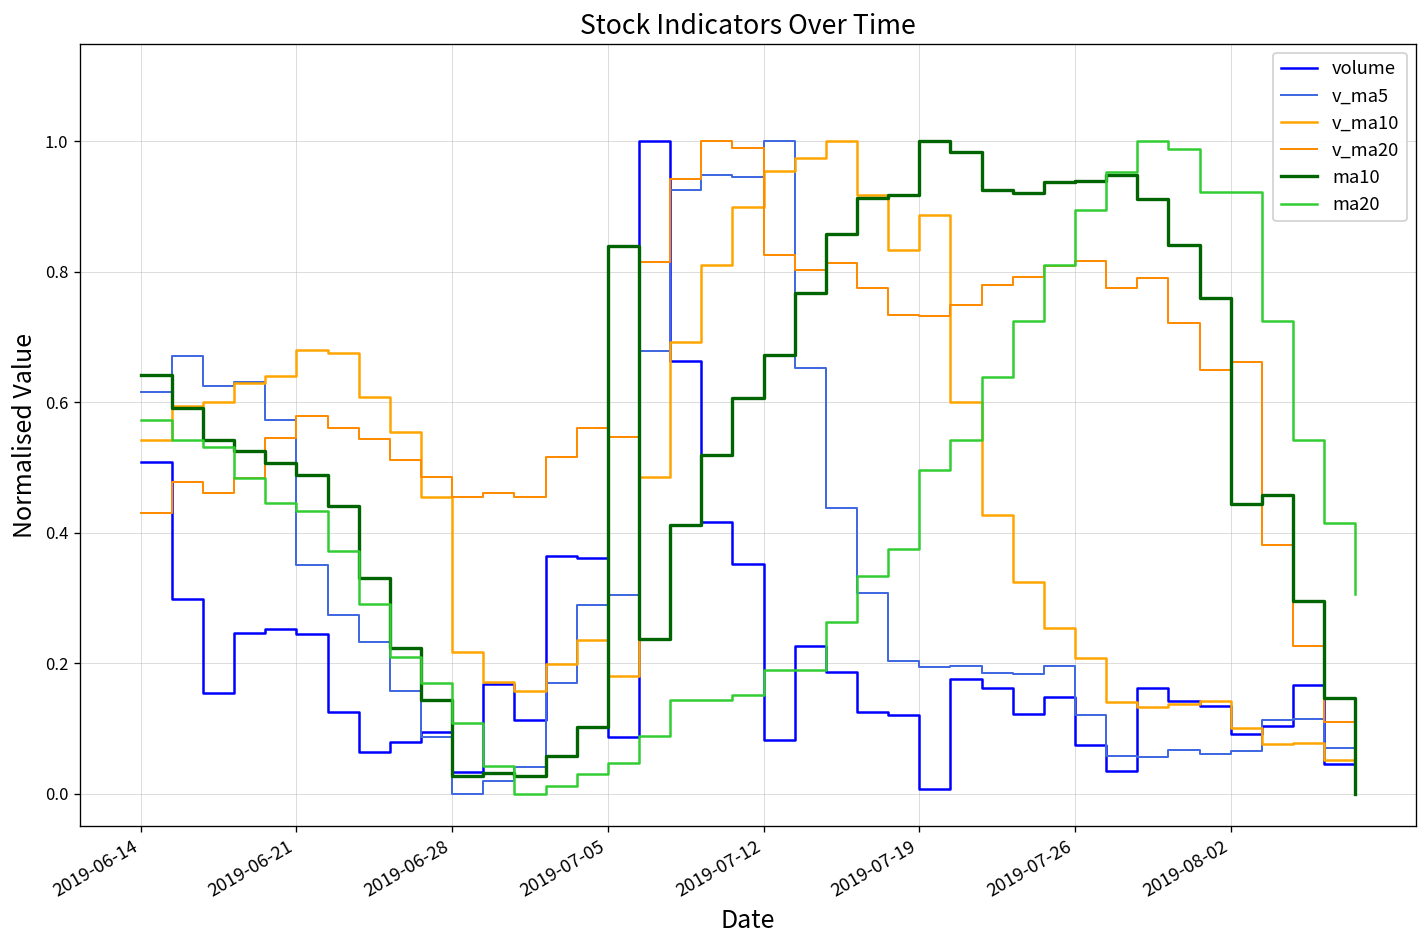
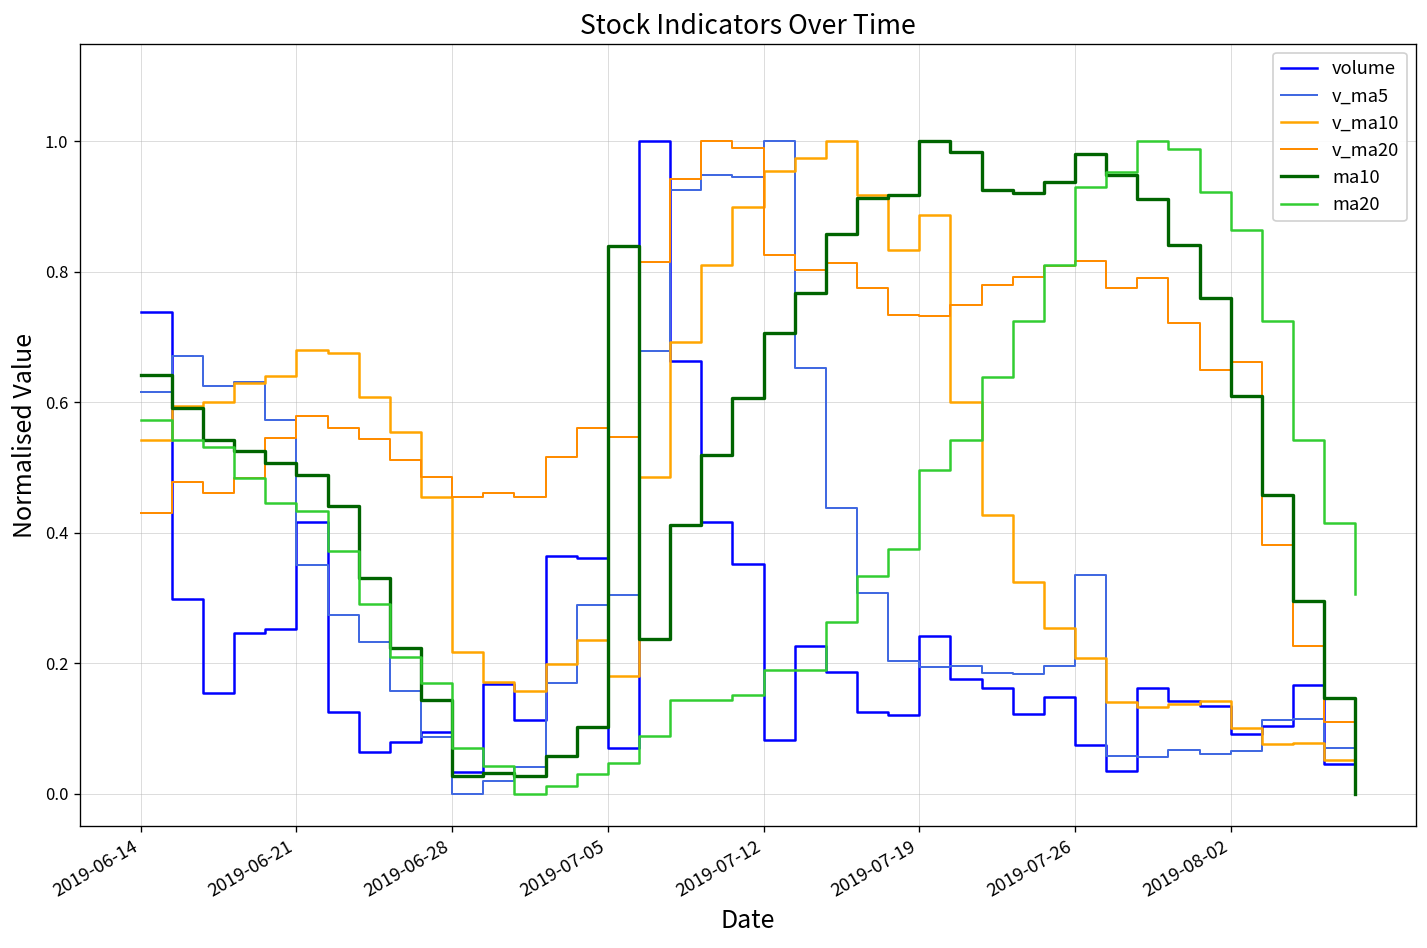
volume, 2019-06-14: 0.51 -> 0.74
volume, 2019-06-21: 0.25 -> 0.42
ma20, 2019-06-28: 0.11 -> 0.07
volume, 2019-07-05: 0.09 -> 0.07
ma10, 2019-07-12: 0.67 -> 0.71
volume, 2019-07-19: 0.01 -> 0.24
v_ma5, 2019-07-26: 0.12 -> 0.34
ma10, 2019-07-26: 0.94 -> 0.98
ma20, 2019-07-26: 0.90 -> 0.93
ma10, 2019-08-02: 0.44 -> 0.61
ma20, 2019-08-02: 0.92 -> 0.86
